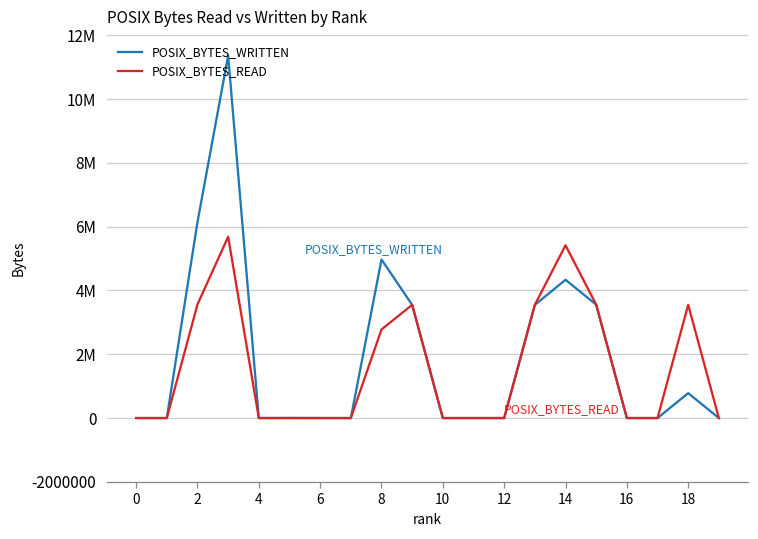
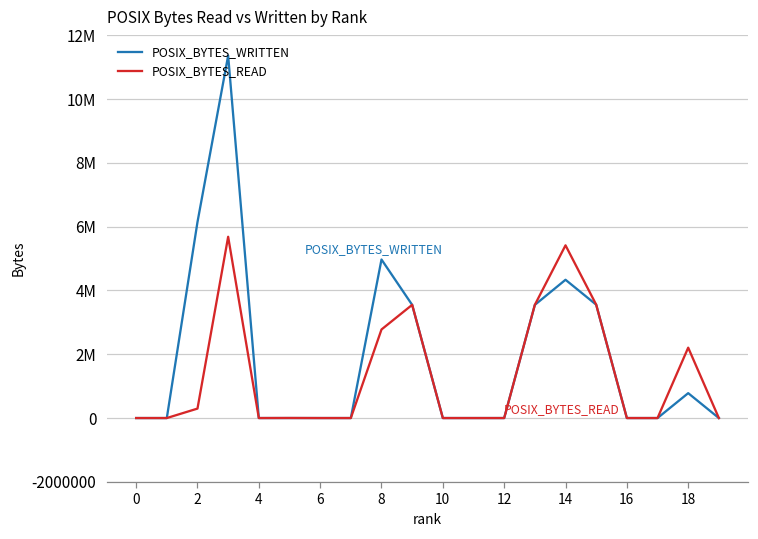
POSIX_BYTES_READ, 2: 3600000 -> 300000
POSIX_BYTES_READ, 18: 3500000 -> 2200000
